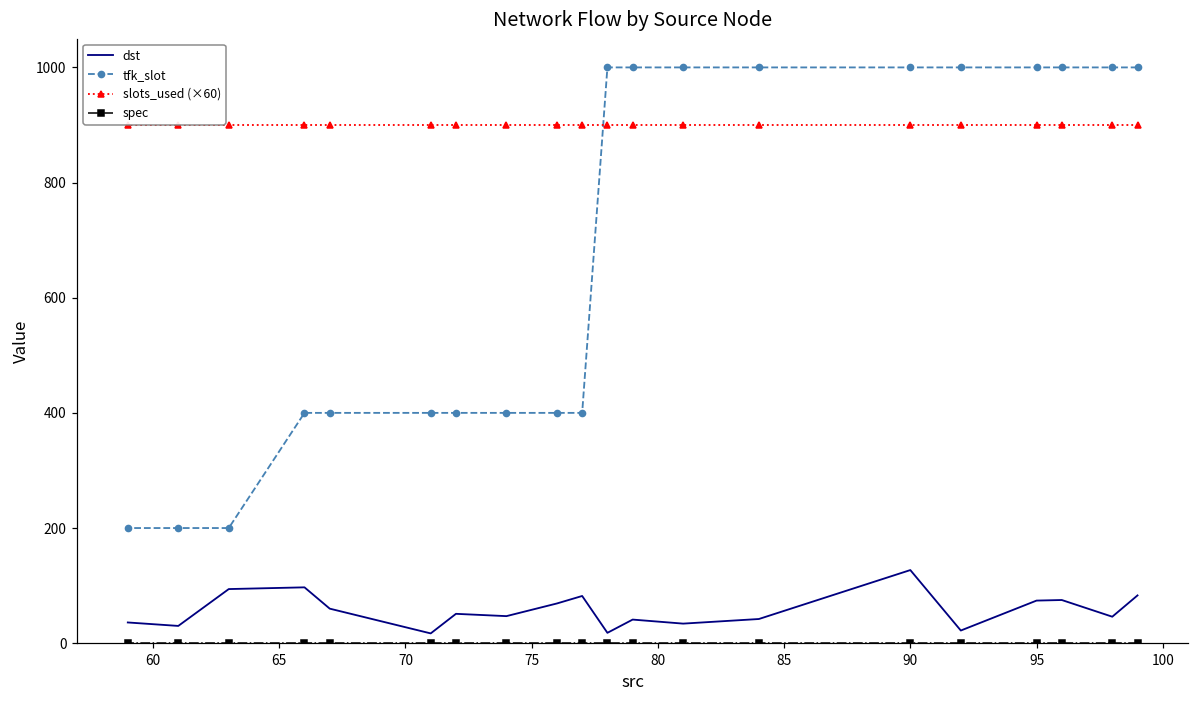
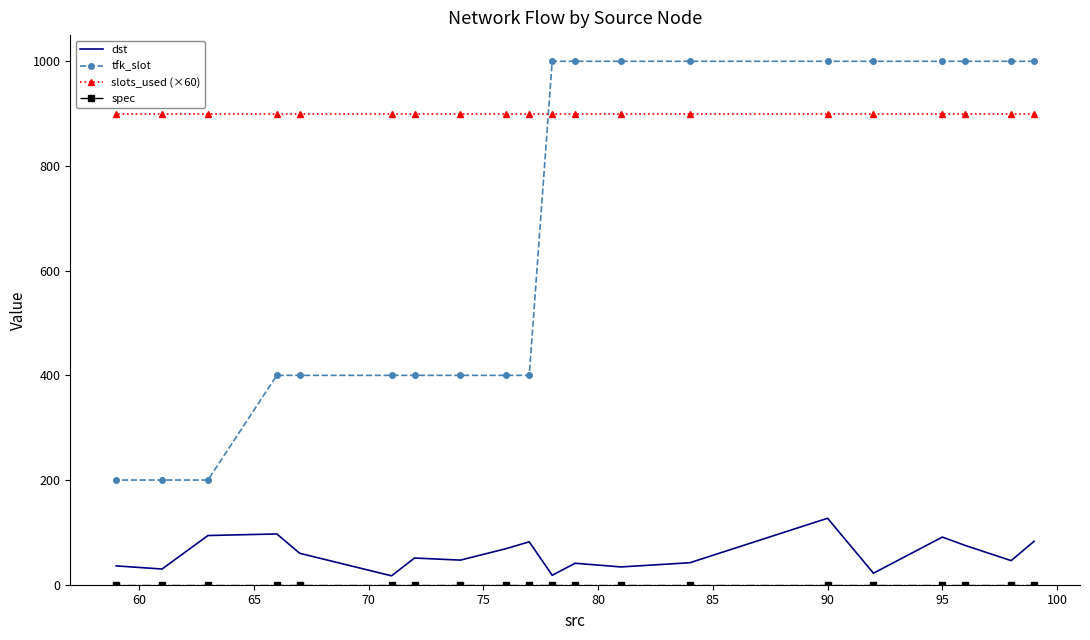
dst, 95: 70 -> 90
